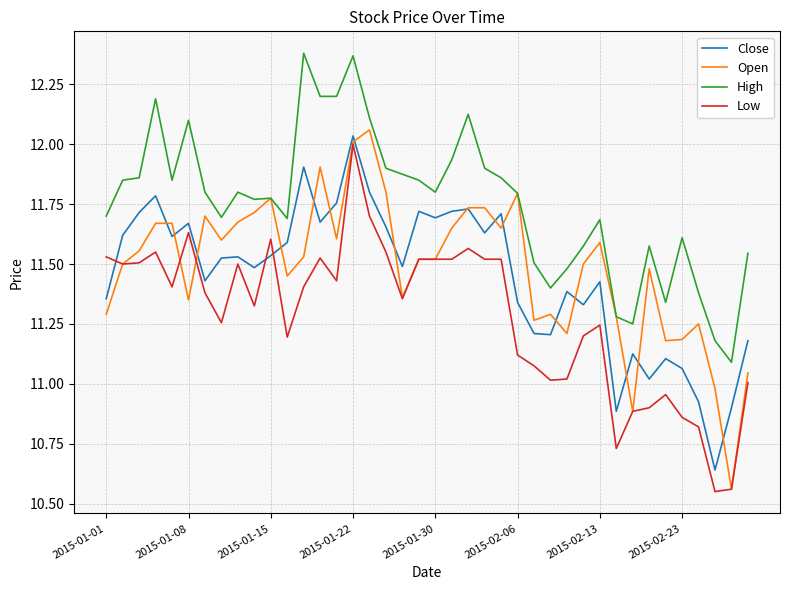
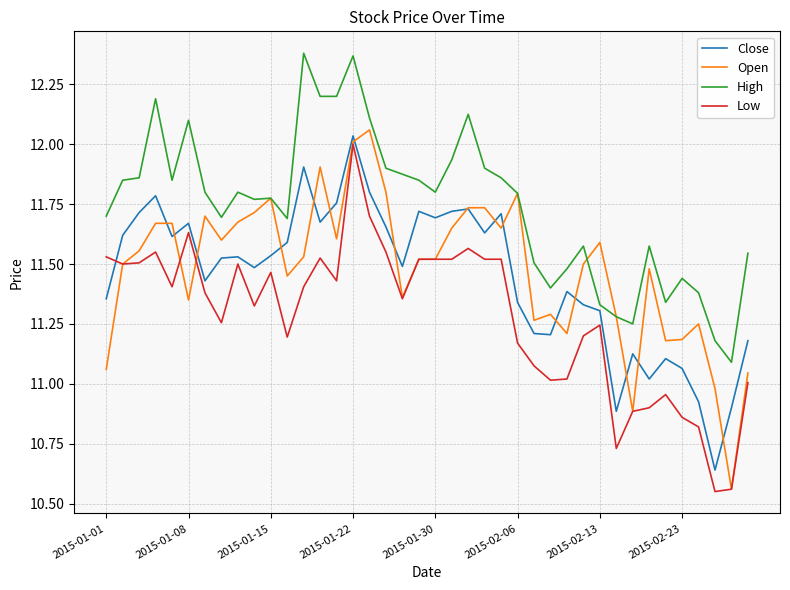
Open, 2015-01-01: 11.29 -> 11.06
Low, 2015-01-15: 11.60 -> 11.47
Low, 2015-02-06: 11.12 -> 11.17
Close, 2015-02-13: 11.43 -> 11.31
High, 2015-02-13: 11.69 -> 11.33
High, 2015-02-23: 11.61 -> 11.44
